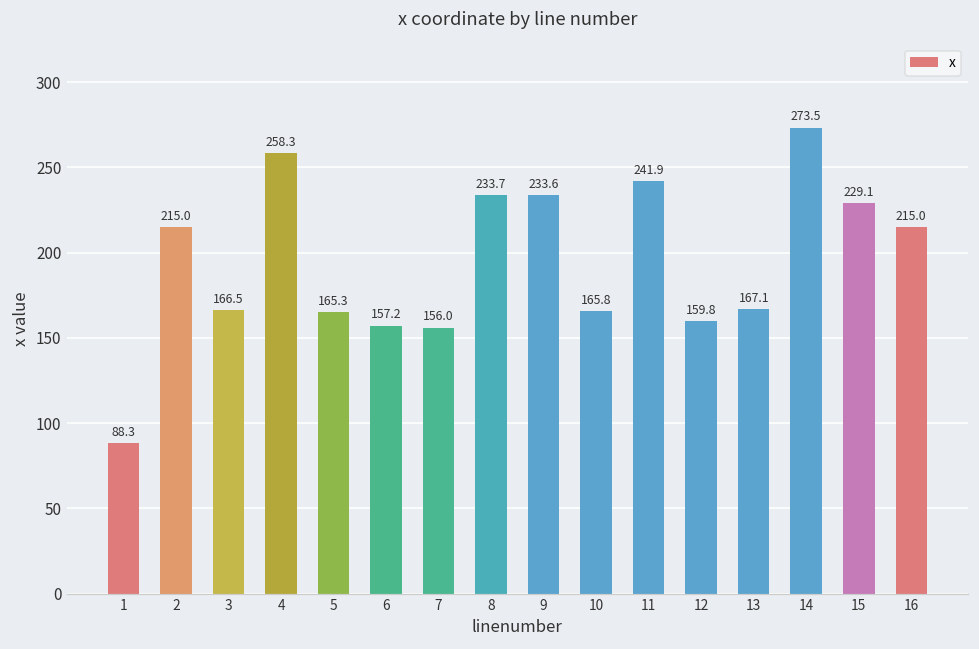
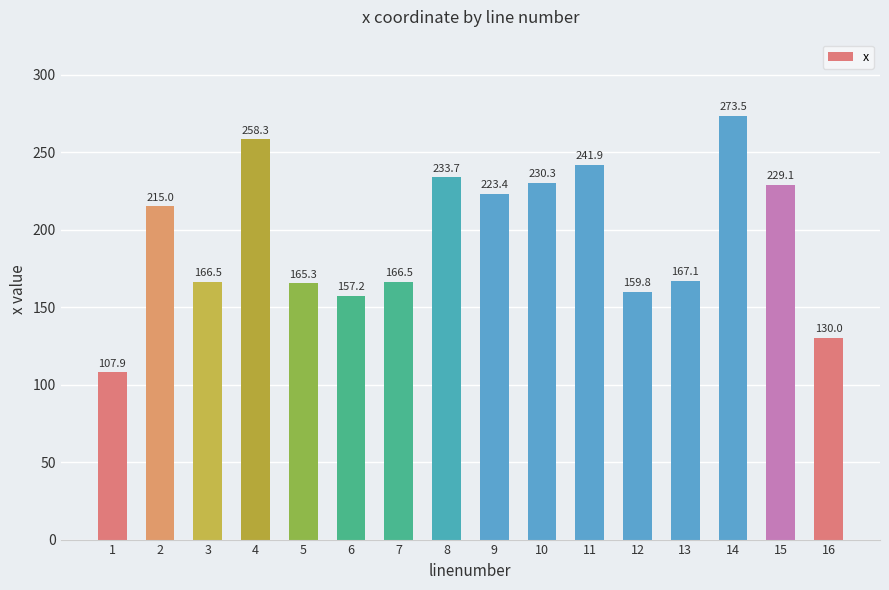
1: 88.3 -> 107.9
7: 156.0 -> 166.5
9: 233.6 -> 223.4
10: 165.8 -> 230.3
16: 215.0 -> 130.0
